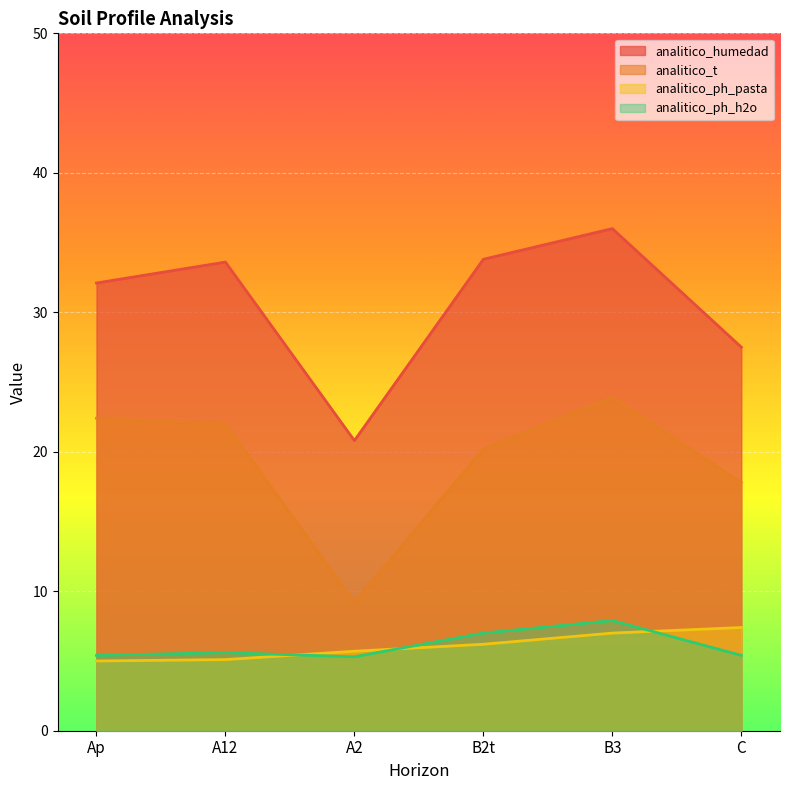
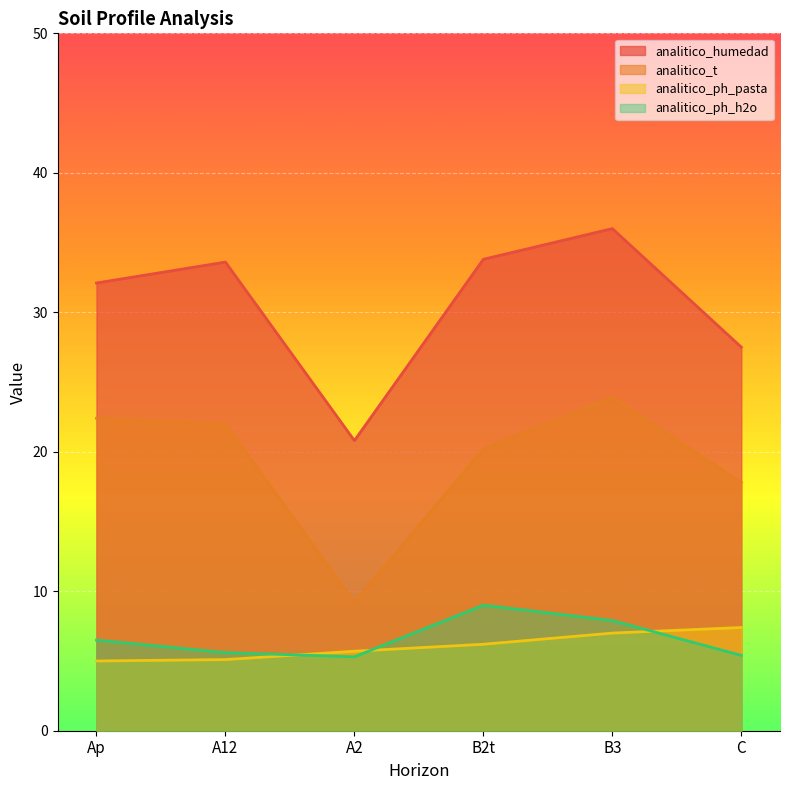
analitico_ph_h2o, Ap: 5.4 -> 6.5
analitico_ph_h2o, B2t: 7 -> 9
